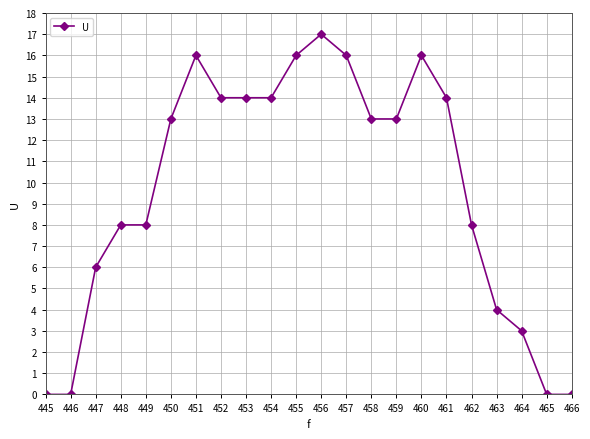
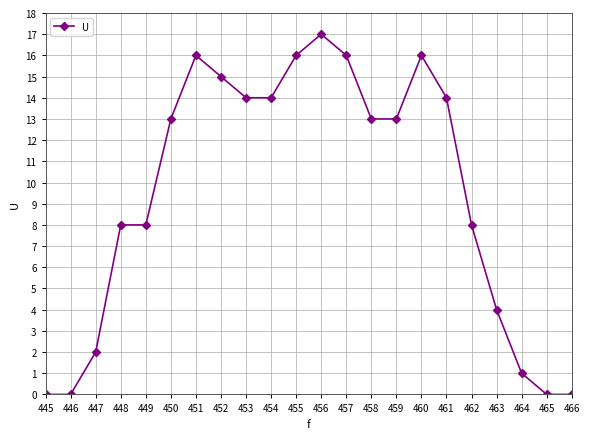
447: 6 -> 2
452: 14 -> 15
464: 3 -> 1
